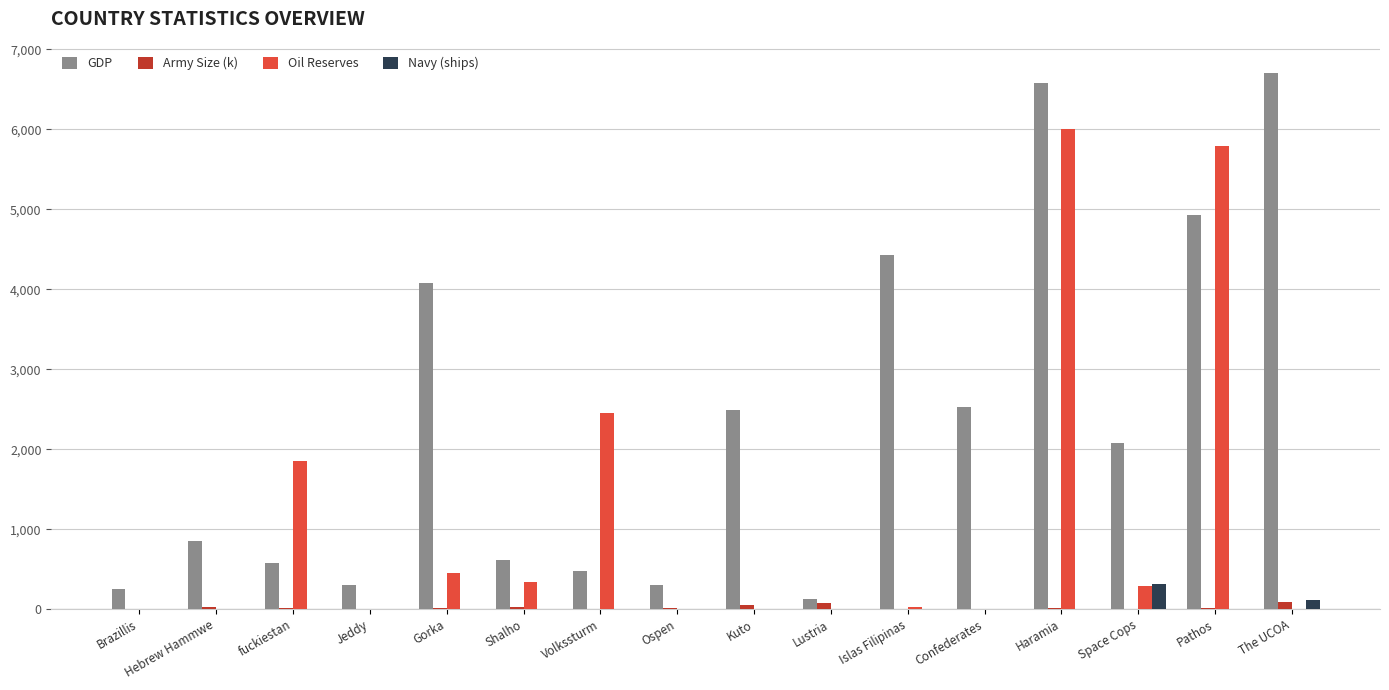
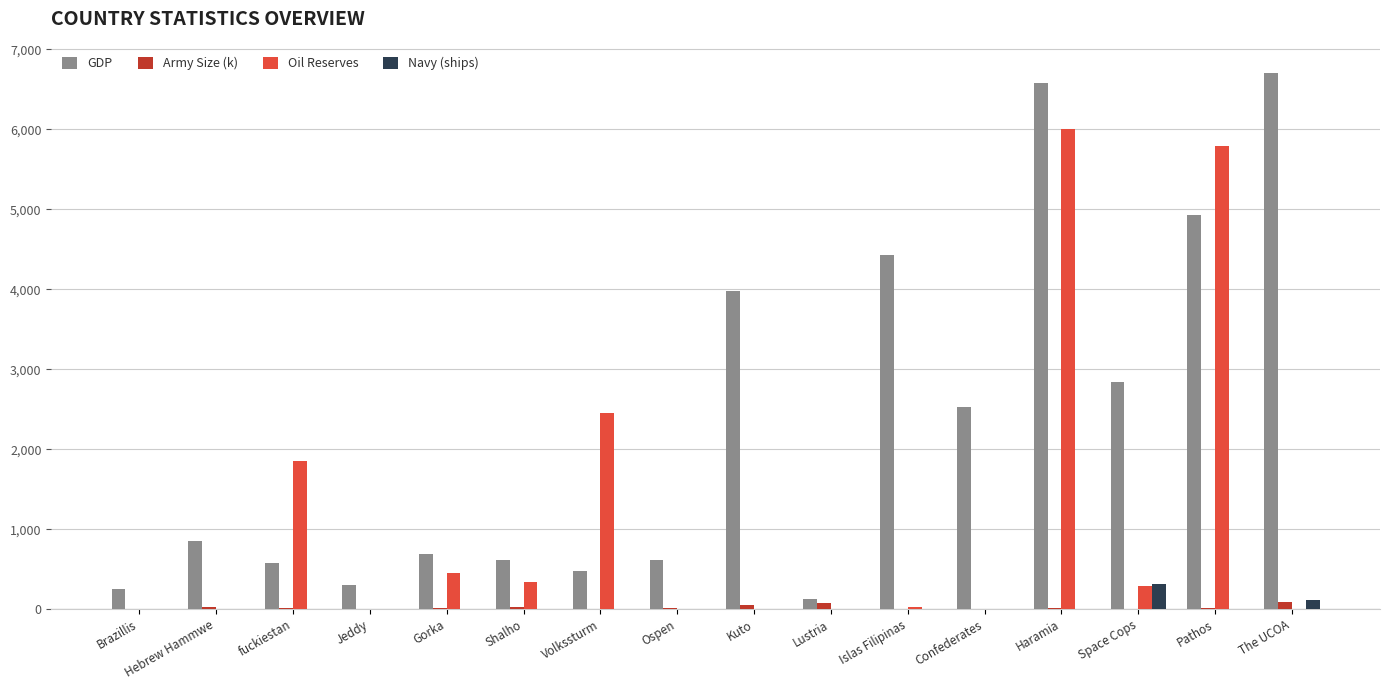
GDP, Gorka: 4,100 -> 700
GDP, Ospen: 300 -> 600
GDP, Kuto: 2,500 -> 4,000
GDP, Space Cops: 2,100 -> 2,800
